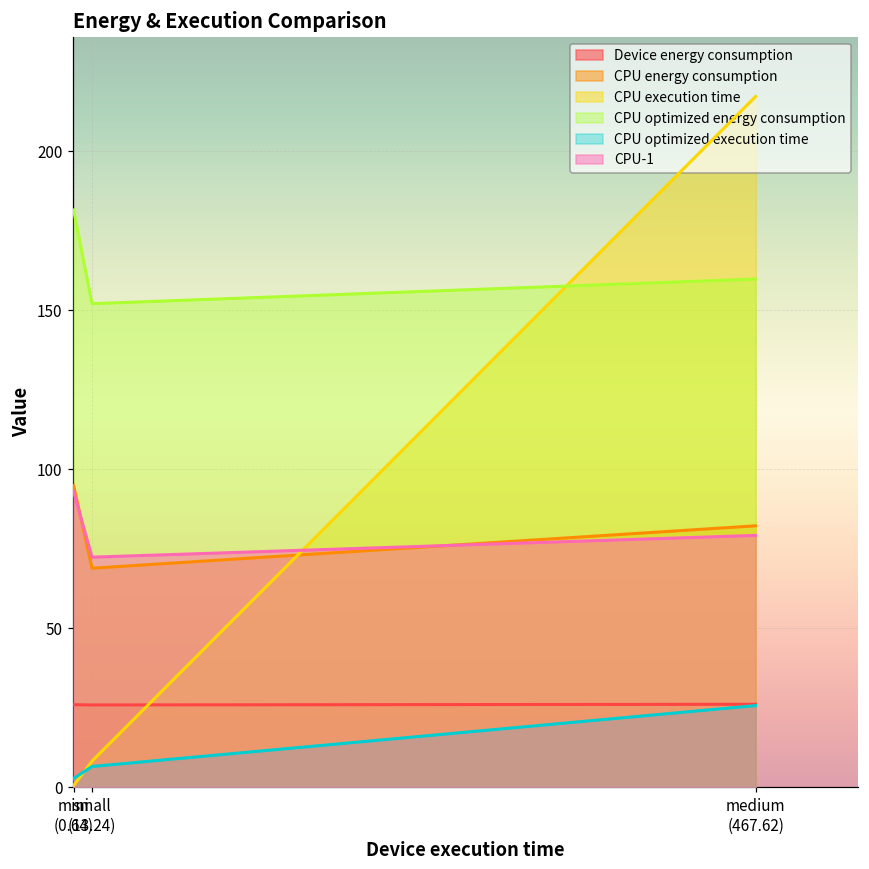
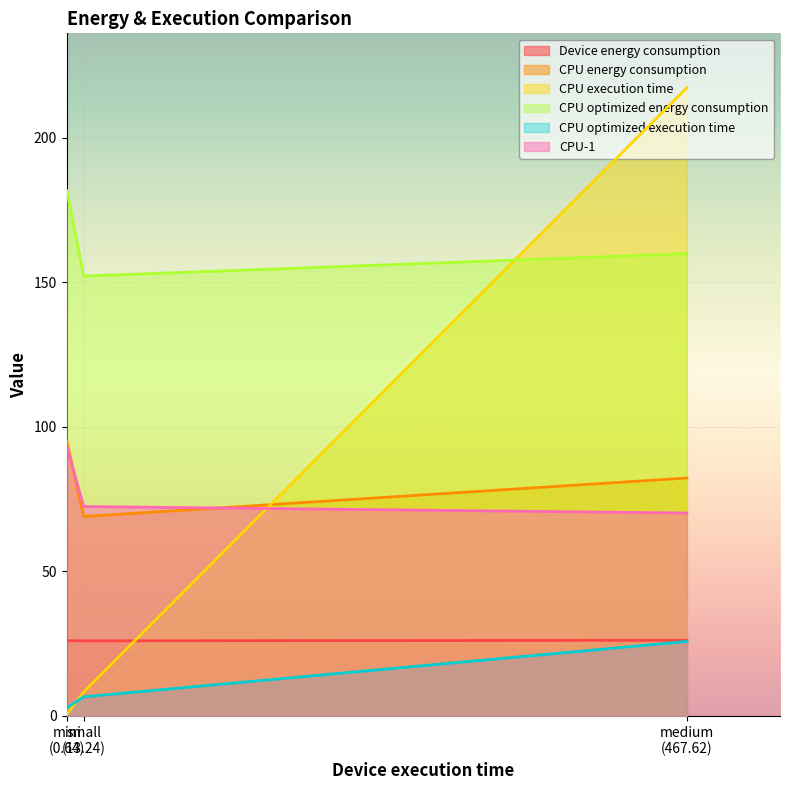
CPU-1, medium (467.62): 79 -> 70
